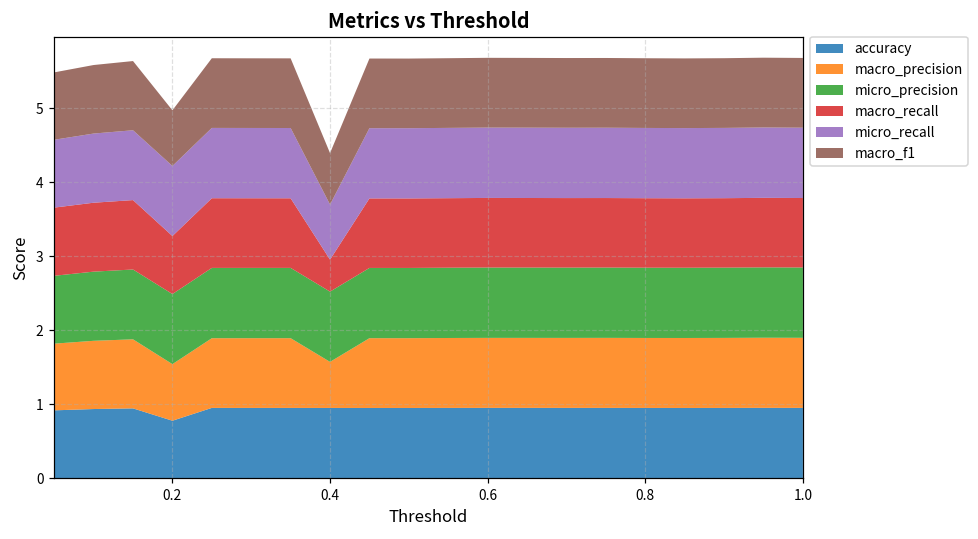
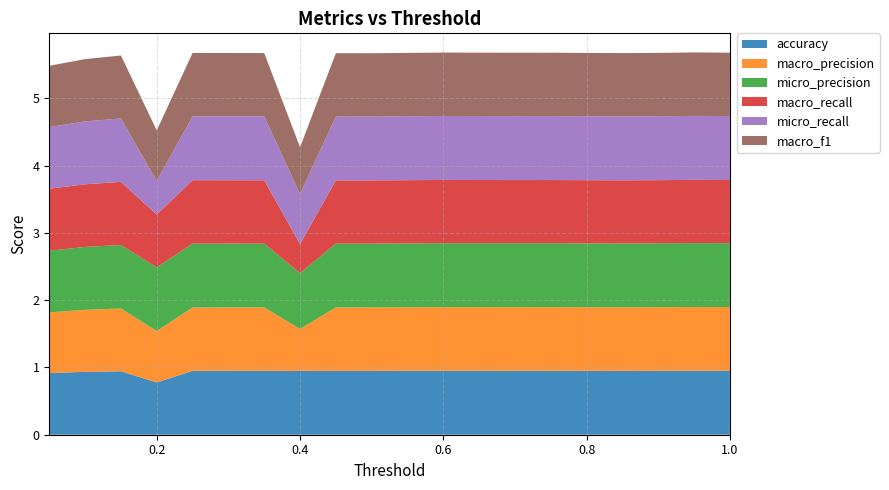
micro_recall, 0.2: 0.9 -> 0.5
micro_precision, 0.4: 0.9 -> 0.8
